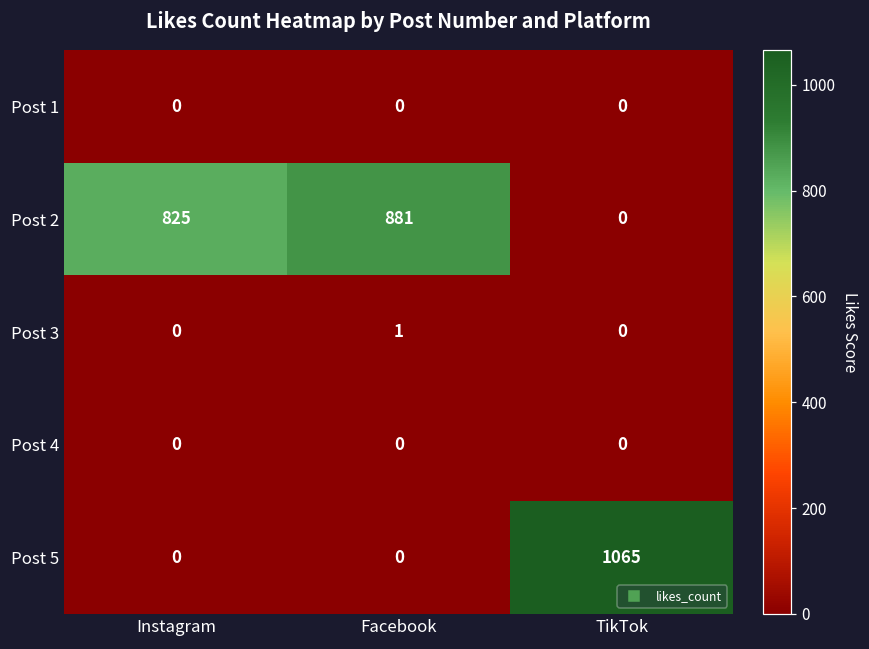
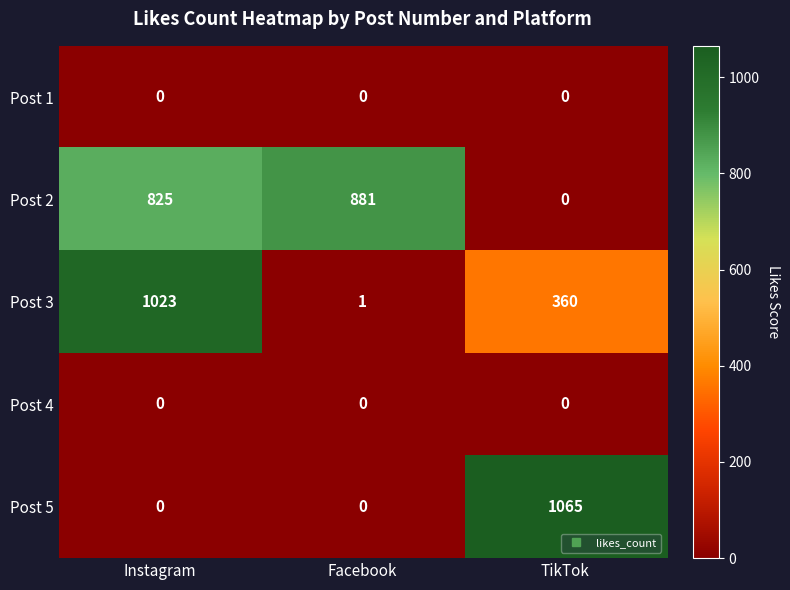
Post 3, Instagram: 0 -> 1023
Post 3, TikTok: 0 -> 360
